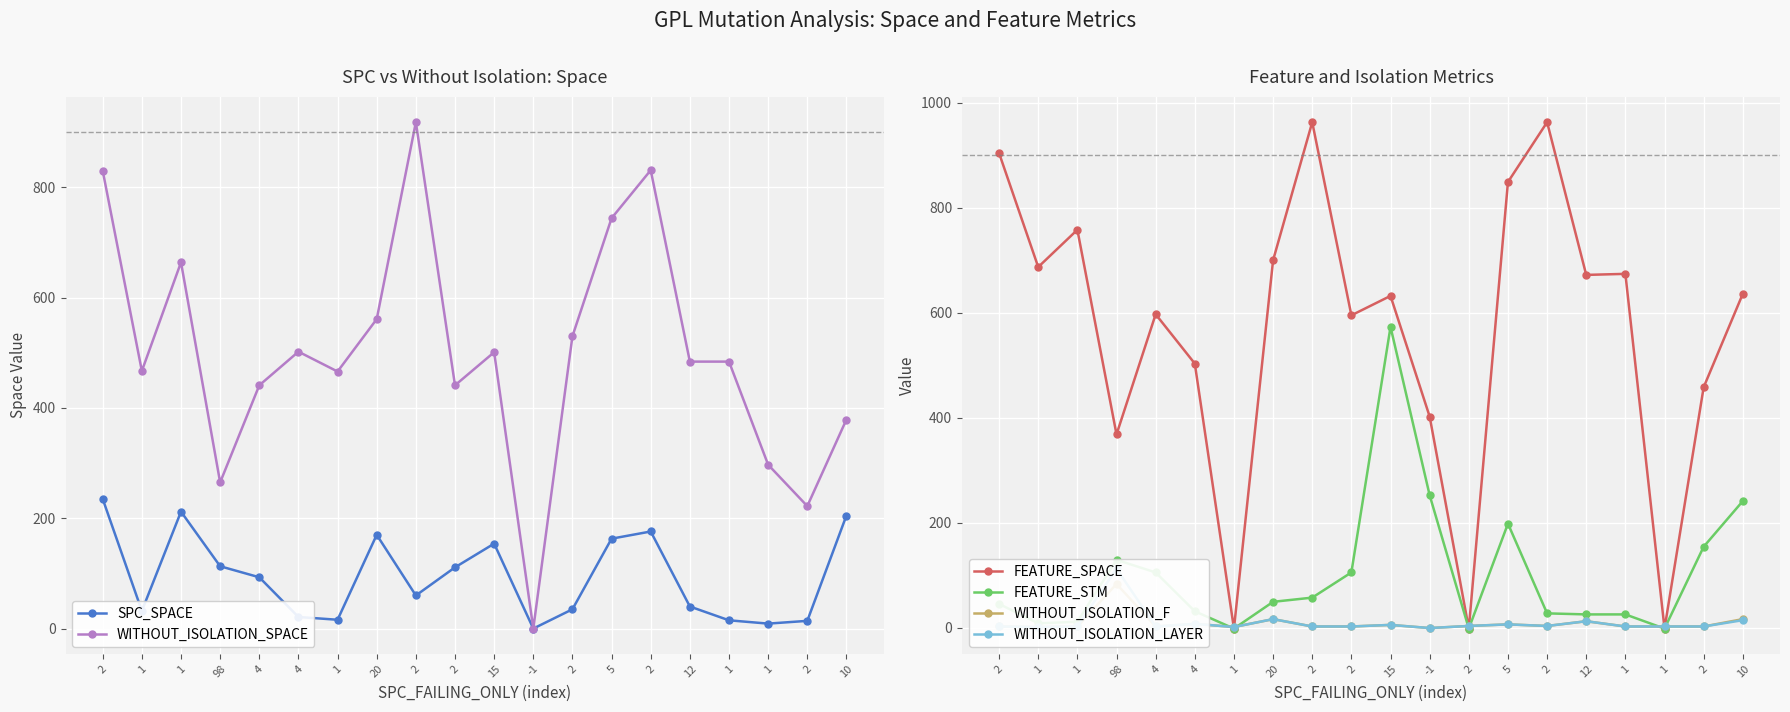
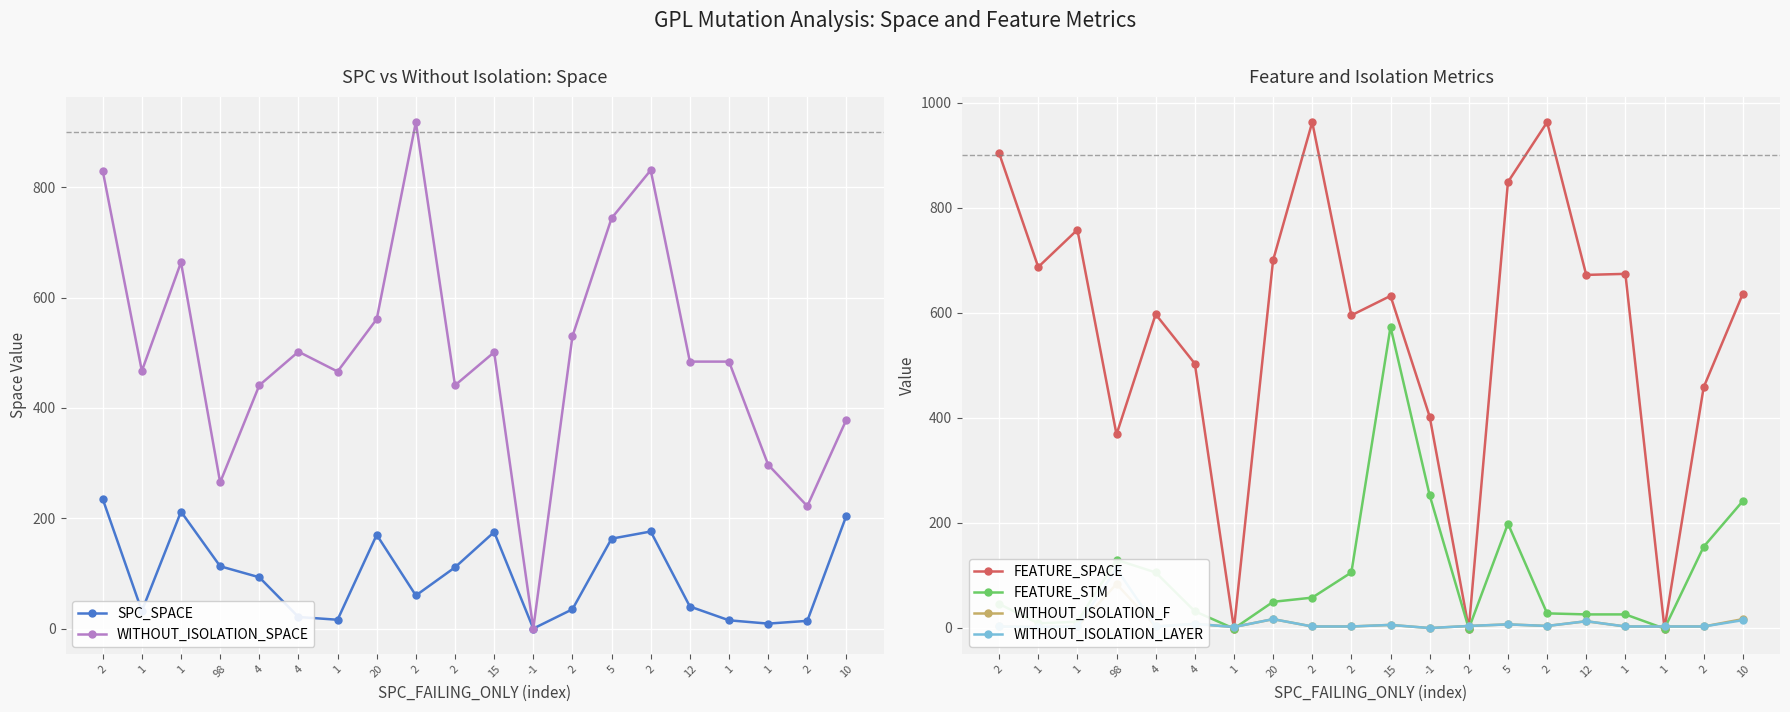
SPC vs Without Isolation: Space, SPC_SPACE, 15: 150 -> 180
